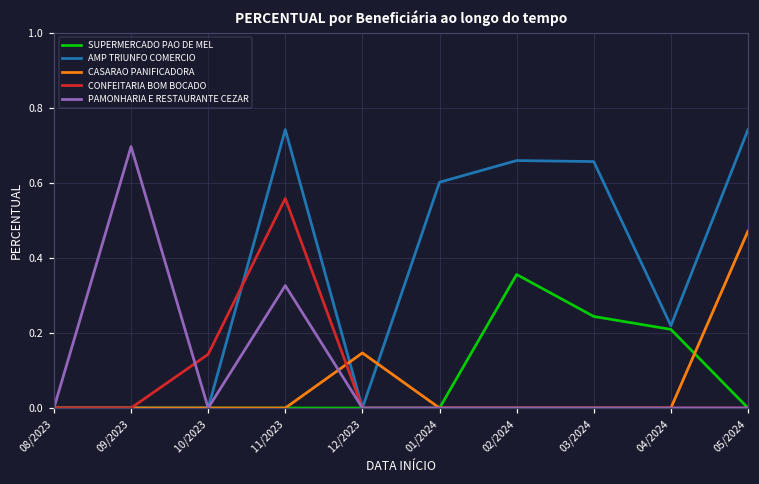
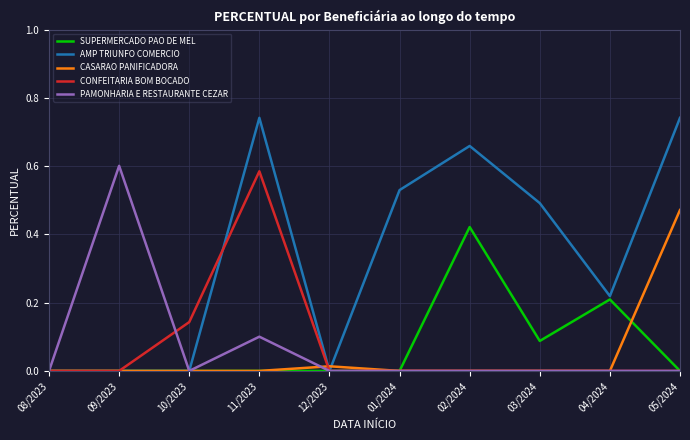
PAMONHARIA E RESTAURANTE CEZAR, 09/2023: 0.70 -> 0.60
CONFEITARIA BOM BOCADO, 11/2023: 0.56 -> 0.58
PAMONHARIA E RESTAURANTE CEZAR, 11/2023: 0.33 -> 0.10
CASARAO PANIFICADORA, 12/2023: 0.15 -> 0.01
AMP TRIUNFO COMERCIO, 01/2024: 0.60 -> 0.53
SUPERMERCADO PAO DE MEL, 02/2024: 0.36 -> 0.42
SUPERMERCADO PAO DE MEL, 03/2024: 0.24 -> 0.09
AMP TRIUNFO COMERCIO, 03/2024: 0.66 -> 0.49
